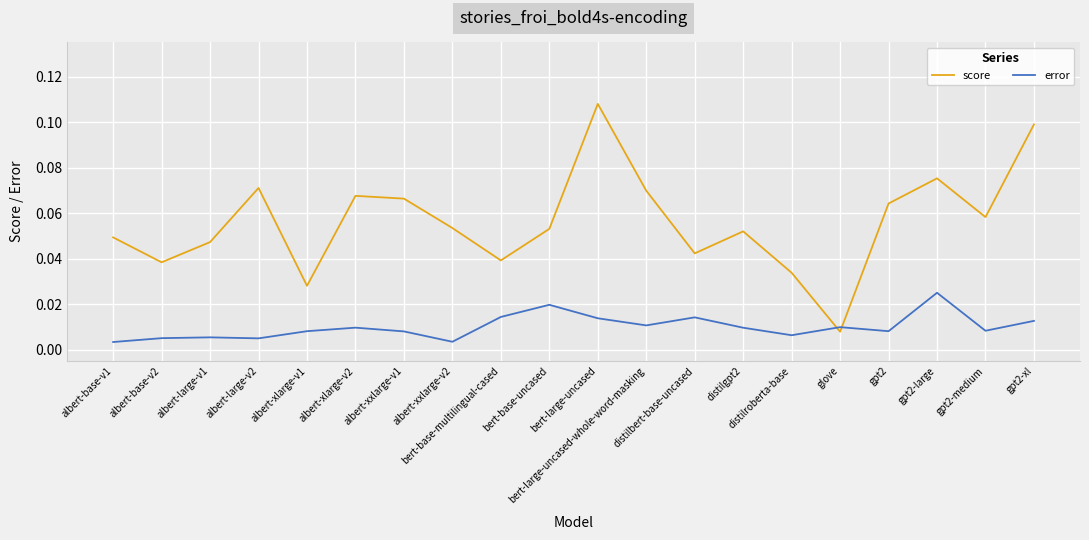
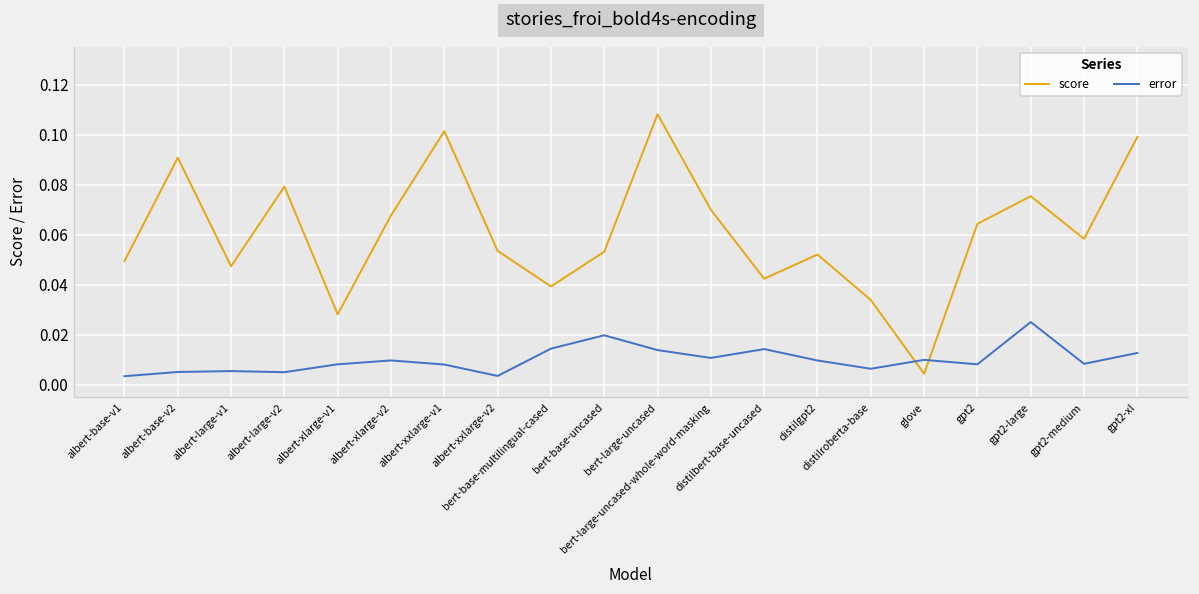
score, albert-base-v2: 0.038 -> 0.091
score, albert-large-v2: 0.071 -> 0.079
score, albert-xxlarge-v1: 0.066 -> 0.101
score, glove: 0.008 -> 0.004
